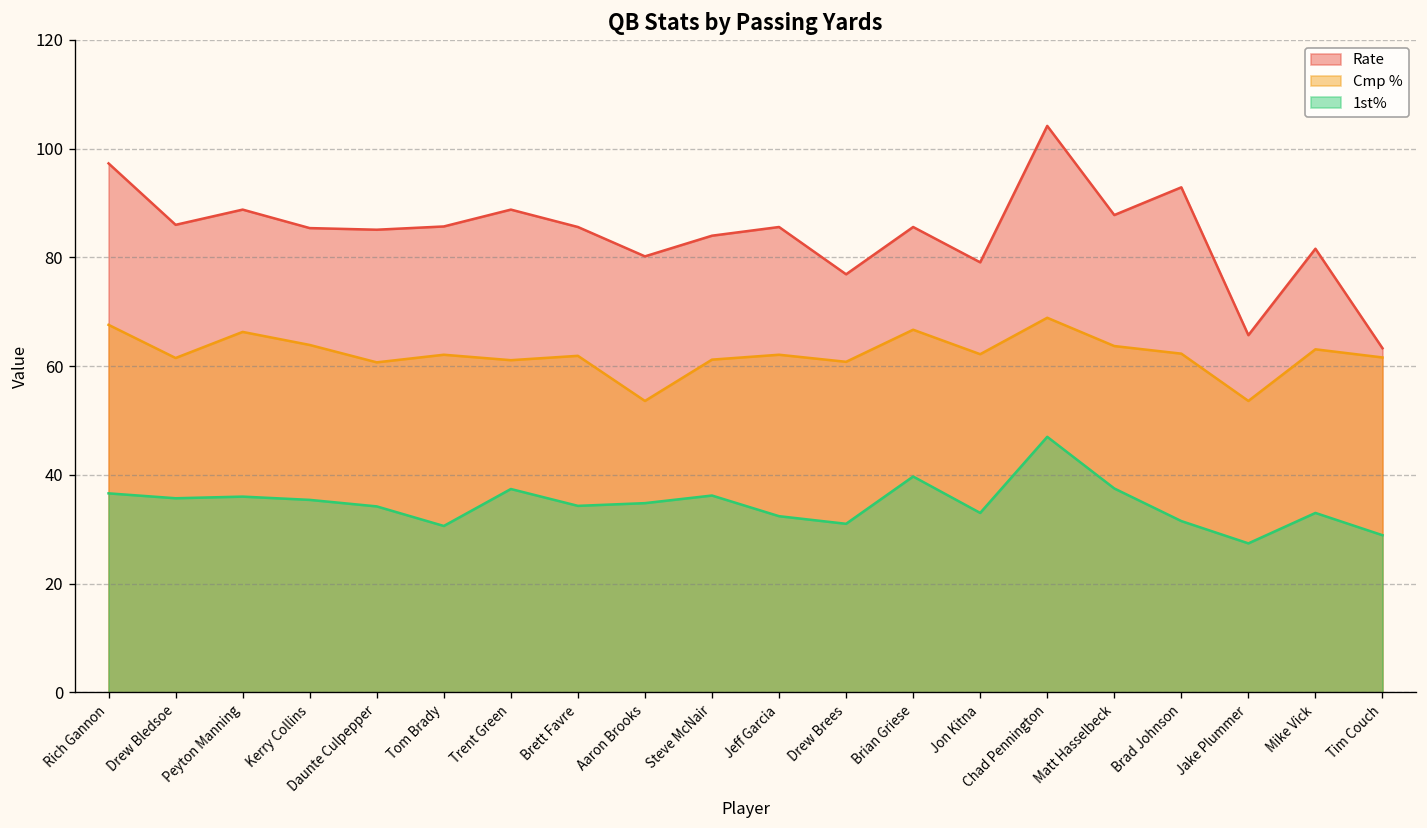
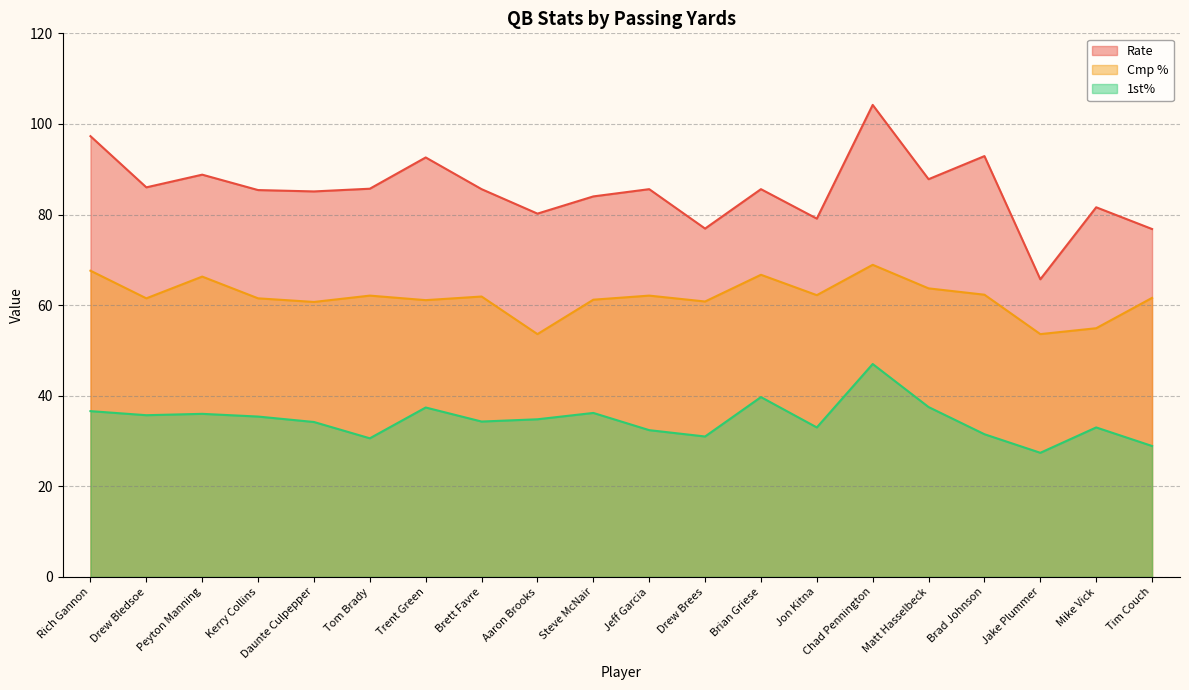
Cmp %, Kerry Collins: 64 -> 62
Rate, Trent Green: 89 -> 93
Cmp %, Mike Vick: 63 -> 55
Rate, Tim Couch: 63 -> 77
